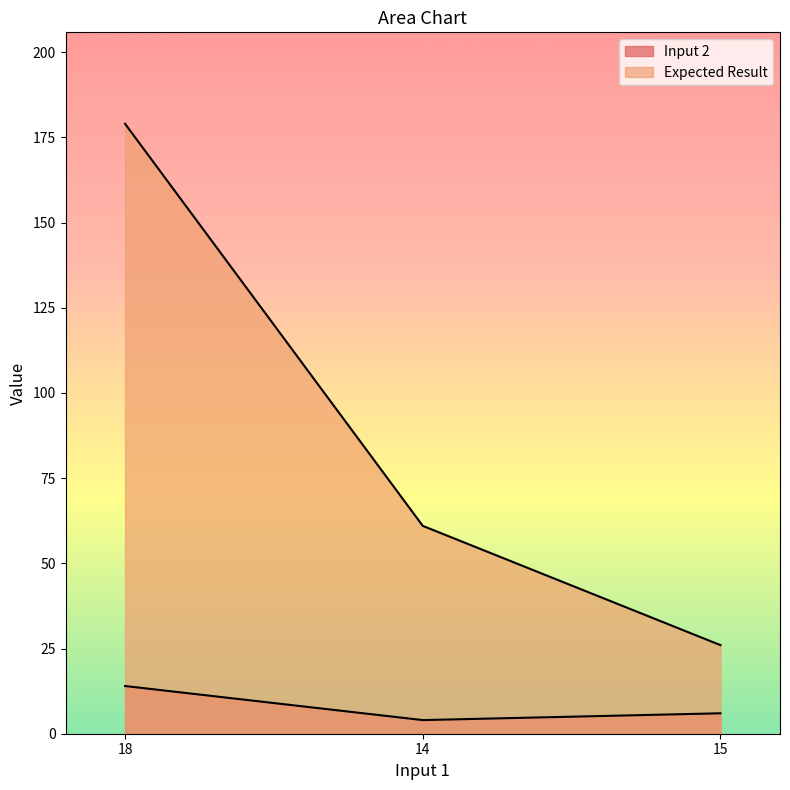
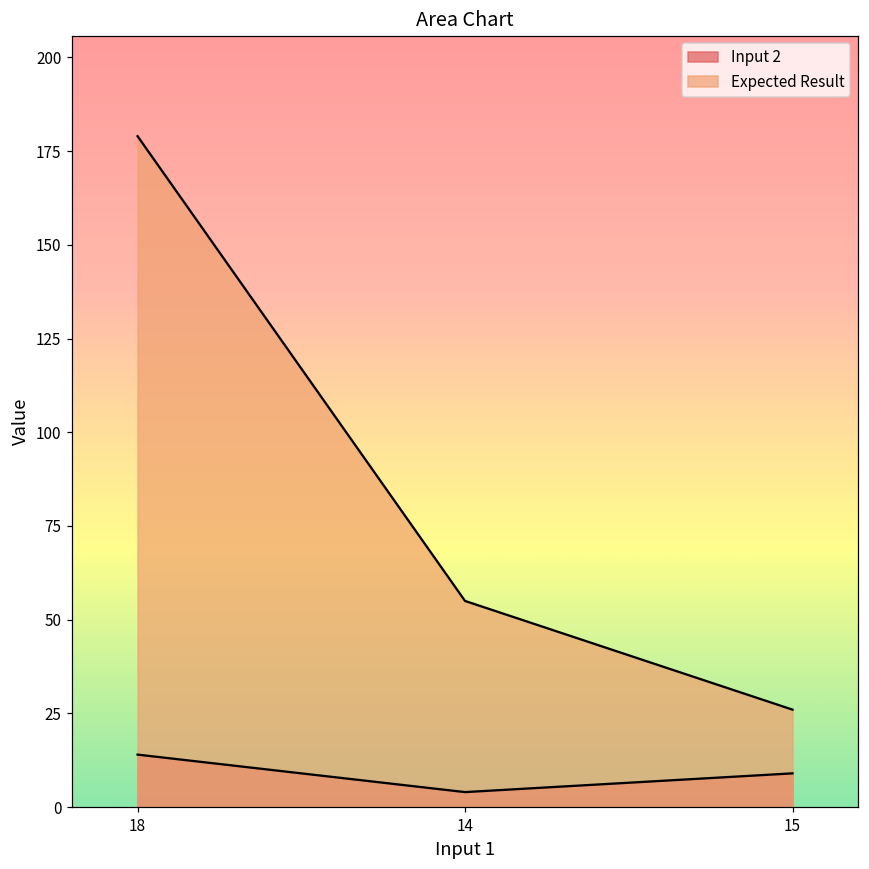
Expected Result, 14: 61 -> 55
Input 2, 15: 6 -> 9
